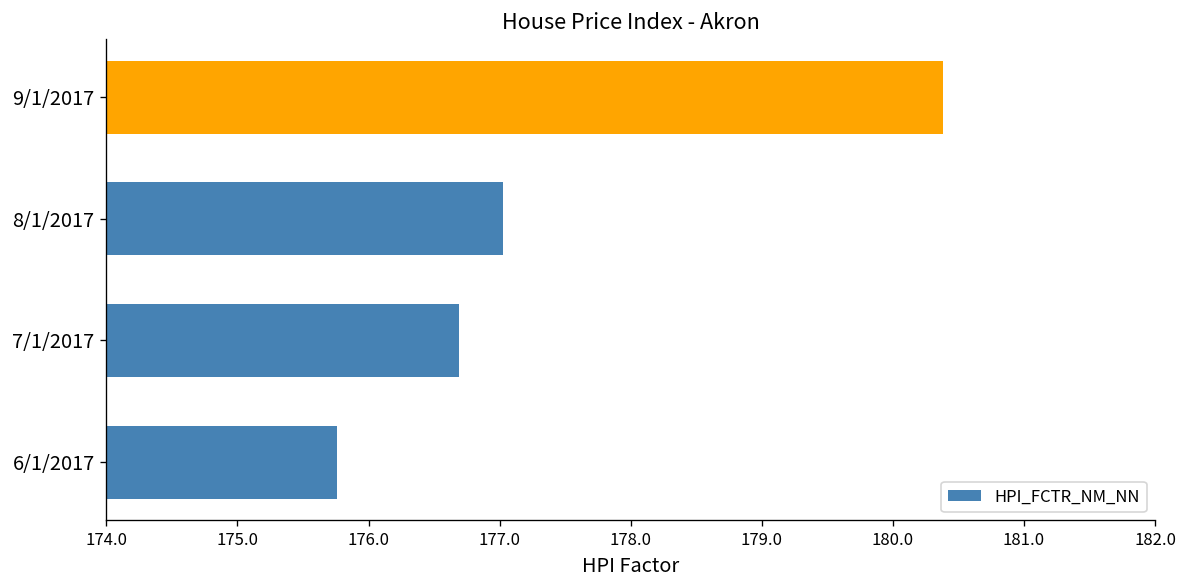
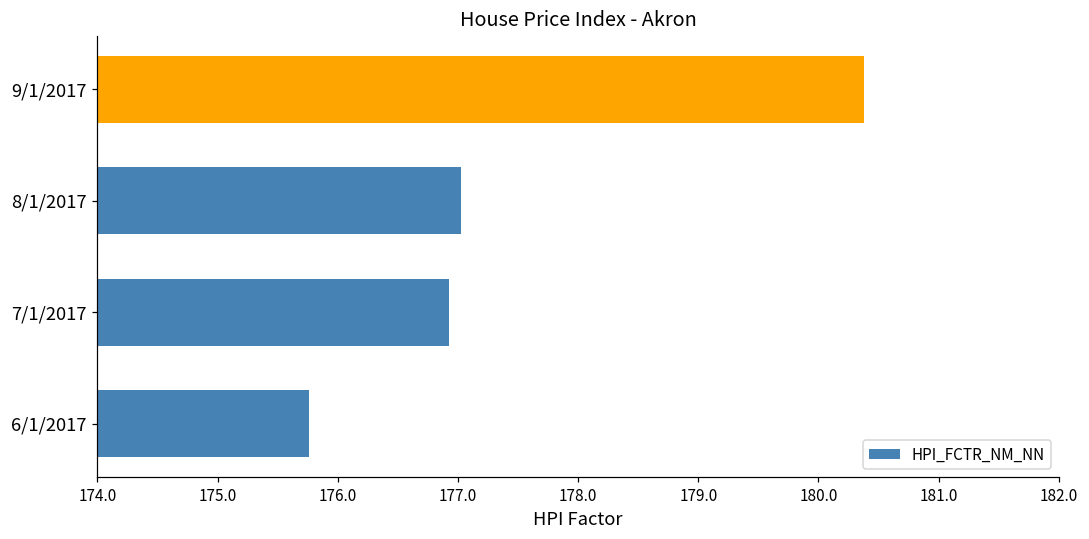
7/1/2017: 176.69 -> 176.93
